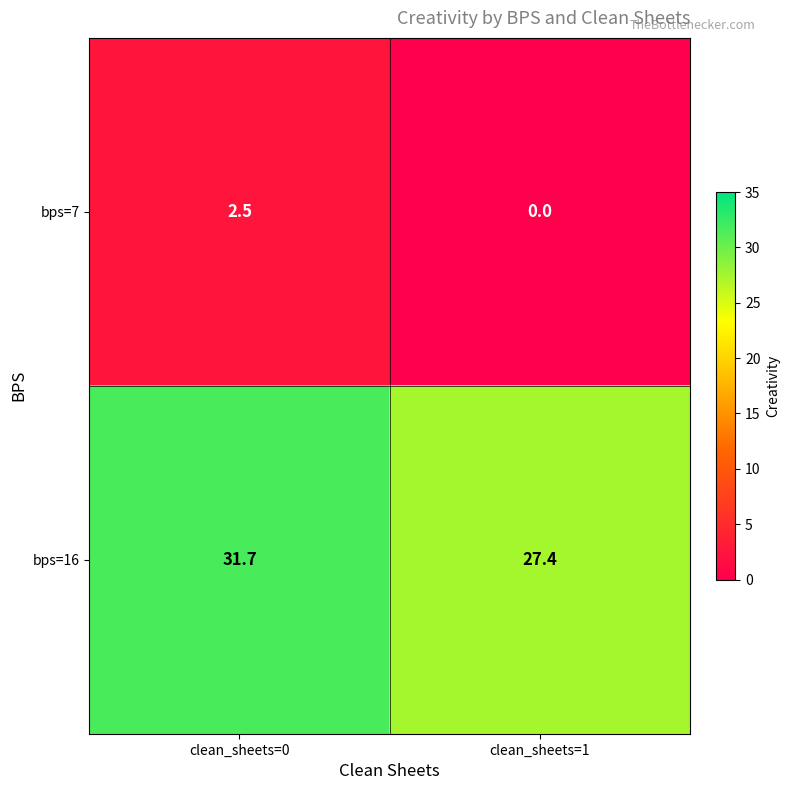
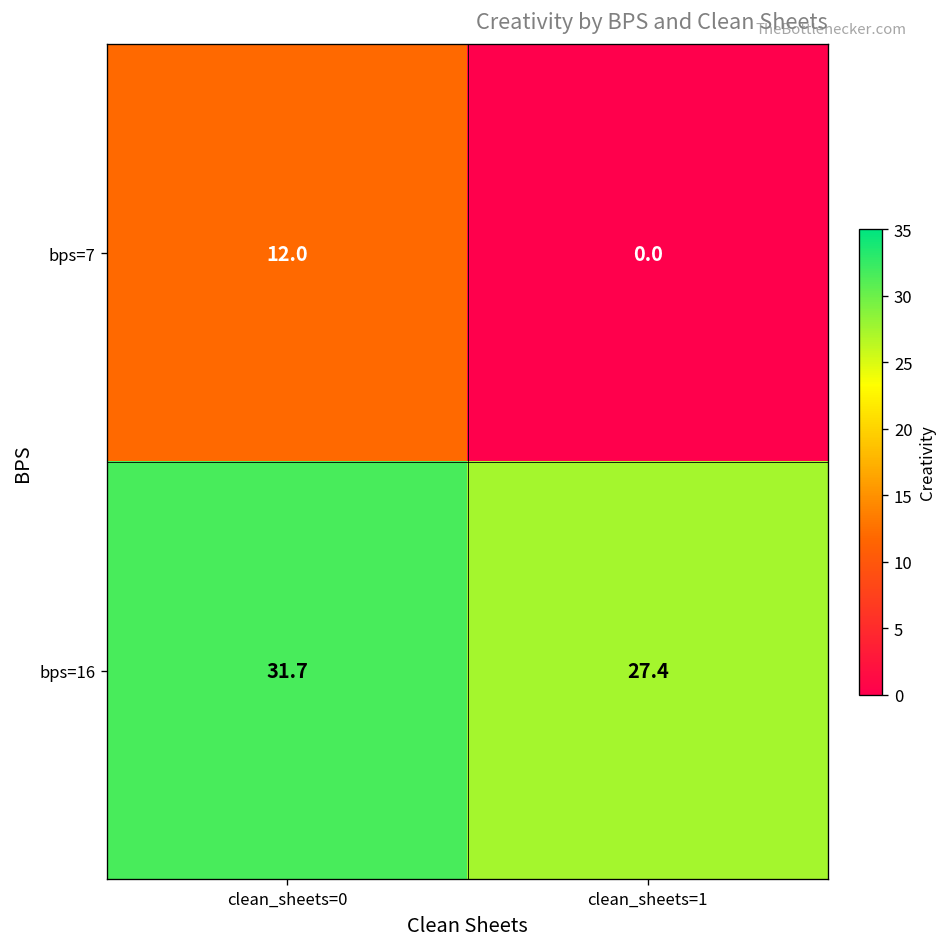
bps=7, clean_sheets=0: 2.5 -> 12.0
